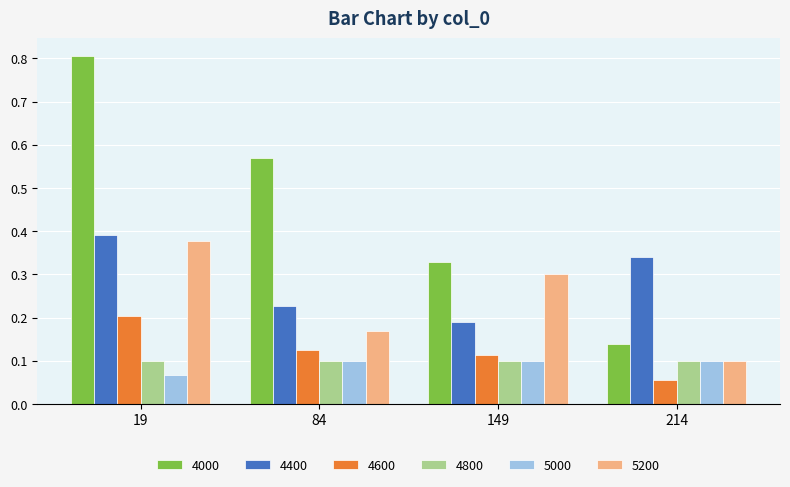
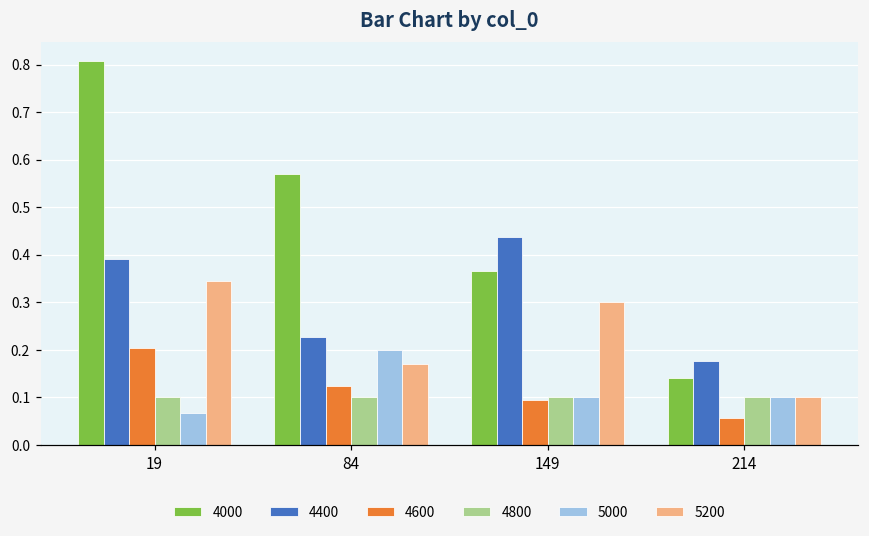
5200, 19: 0.38 -> 0.34
5000, 84: 0.1 -> 0.2
4000, 149: 0.33 -> 0.37
4400, 149: 0.19 -> 0.44
4600, 149: 0.11 -> 0.09
4400, 214: 0.34 -> 0.18
